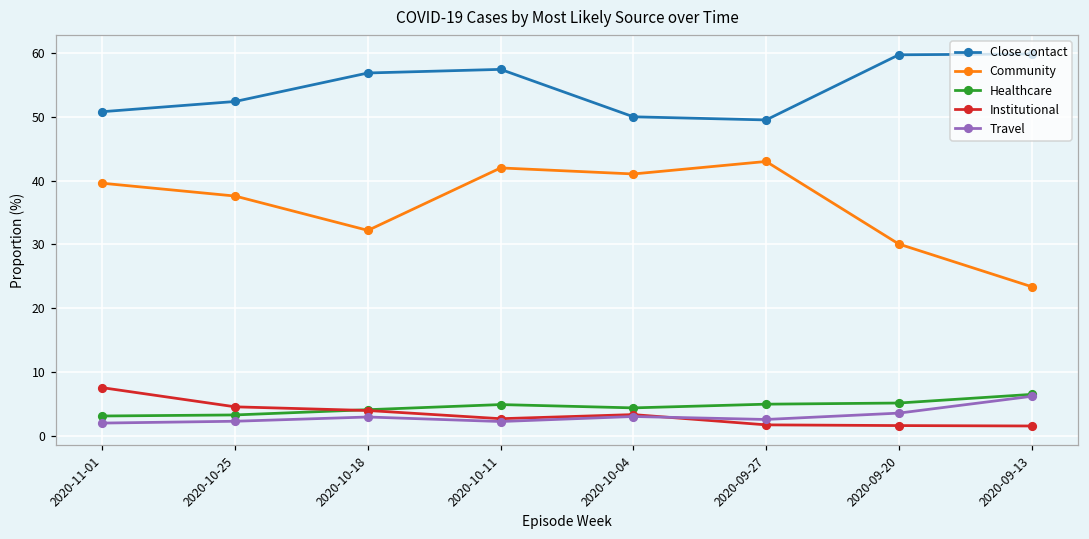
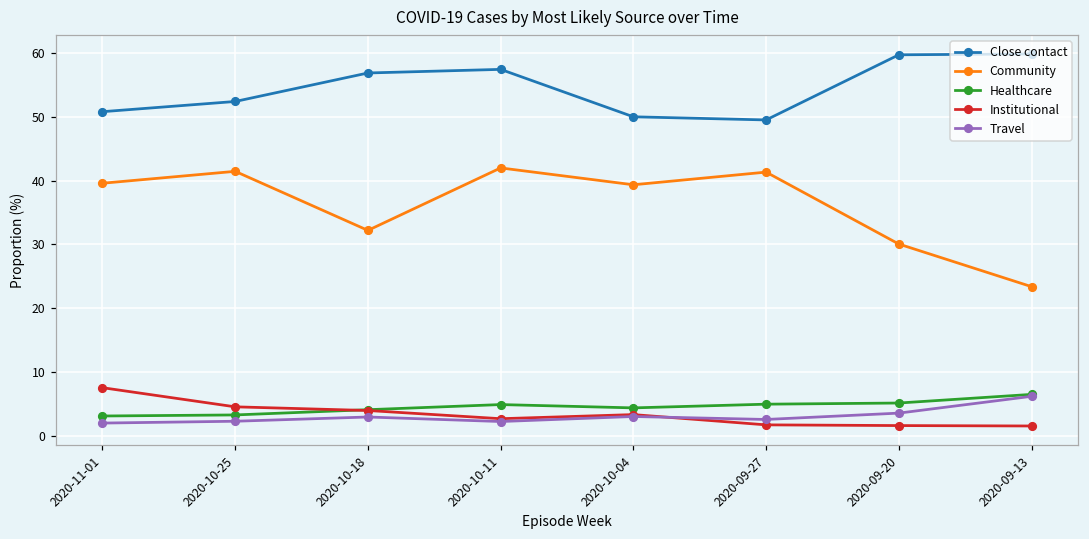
Community, 2020-10-25: 38 -> 41
Community, 2020-10-04: 41 -> 39
Community, 2020-09-27: 43 -> 41
